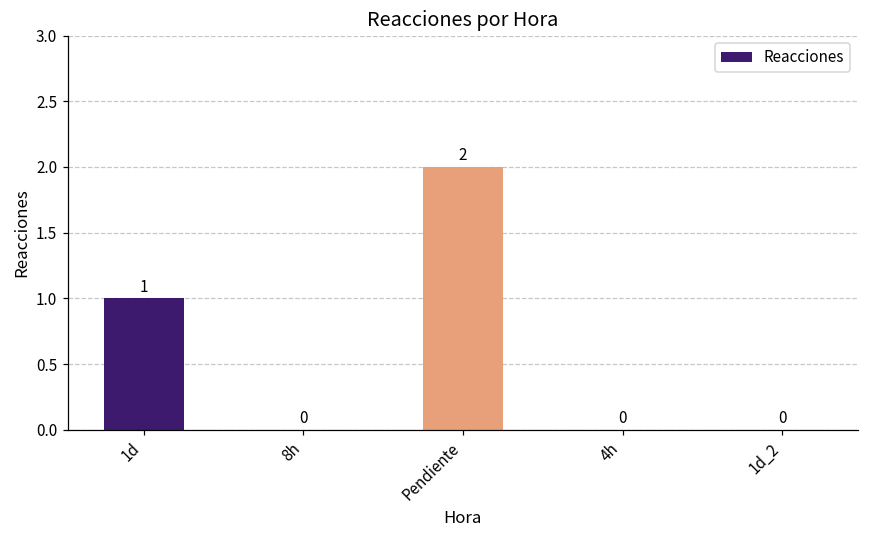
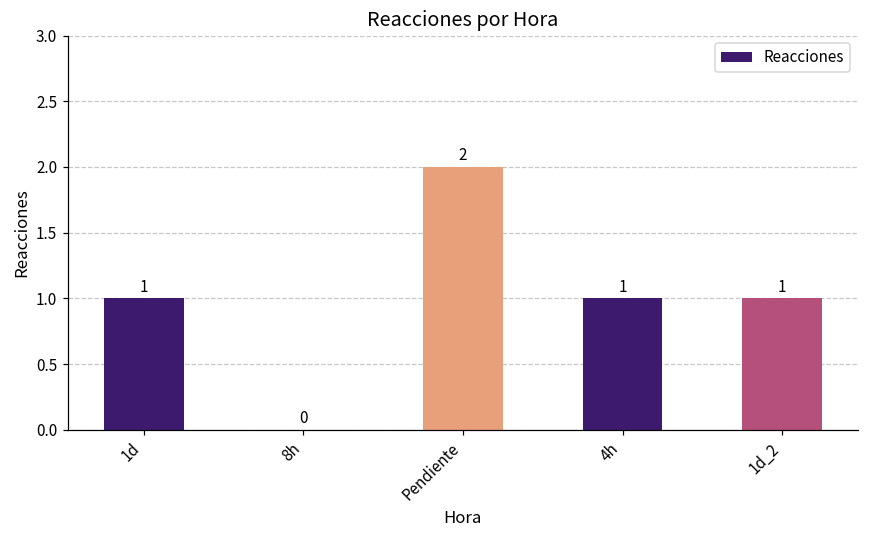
4h: 0 -> 1
1d_2: 0 -> 1
